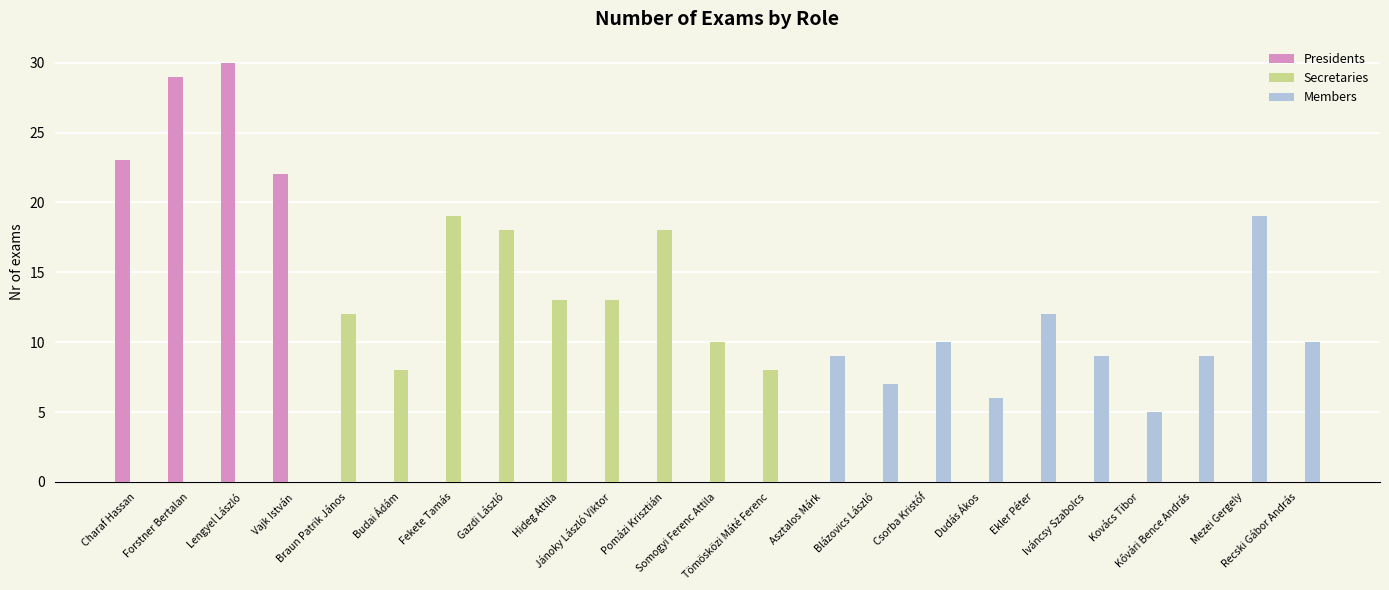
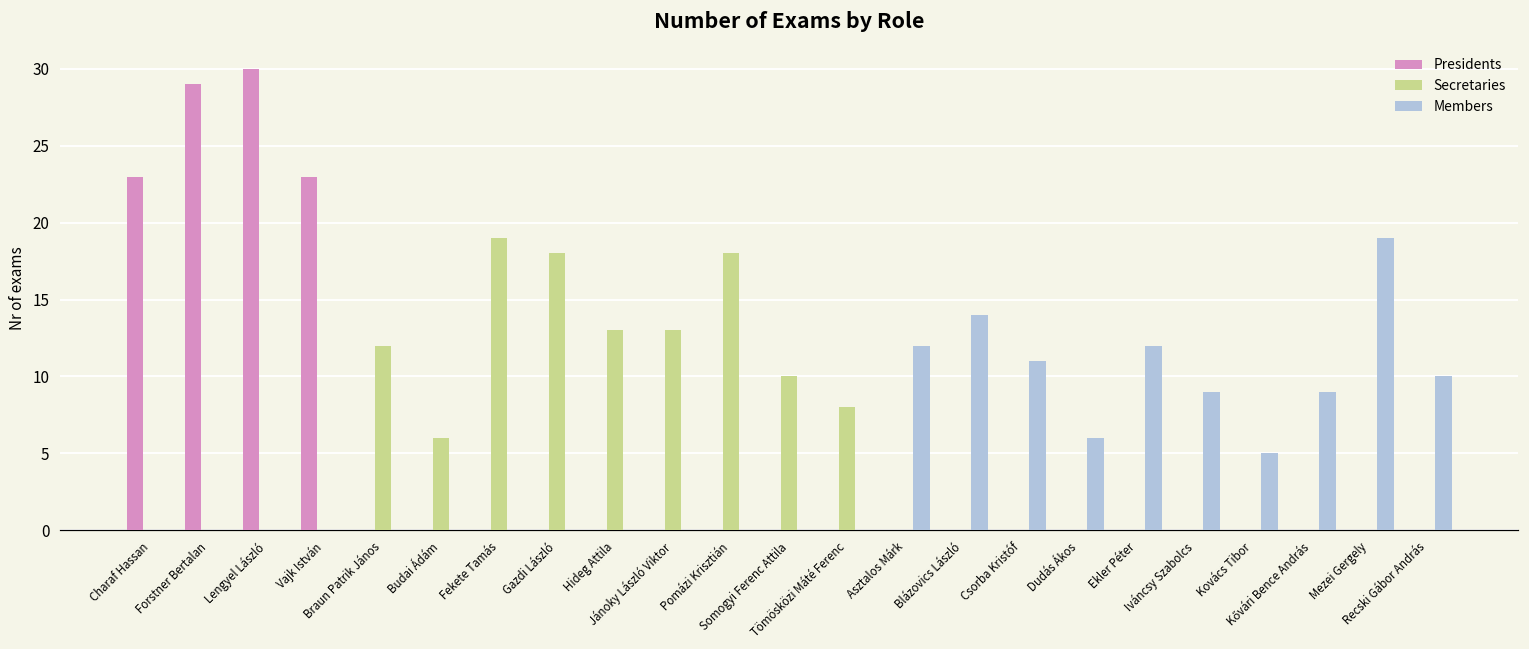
Presidents, Vajk István: 22 -> 23
Secretaries, Budai Ádám: 8 -> 6
Members, Asztalos Márk: 9 -> 12
Members, Blázovics László: 7 -> 14
Members, Csorba Kristóf: 10 -> 11
